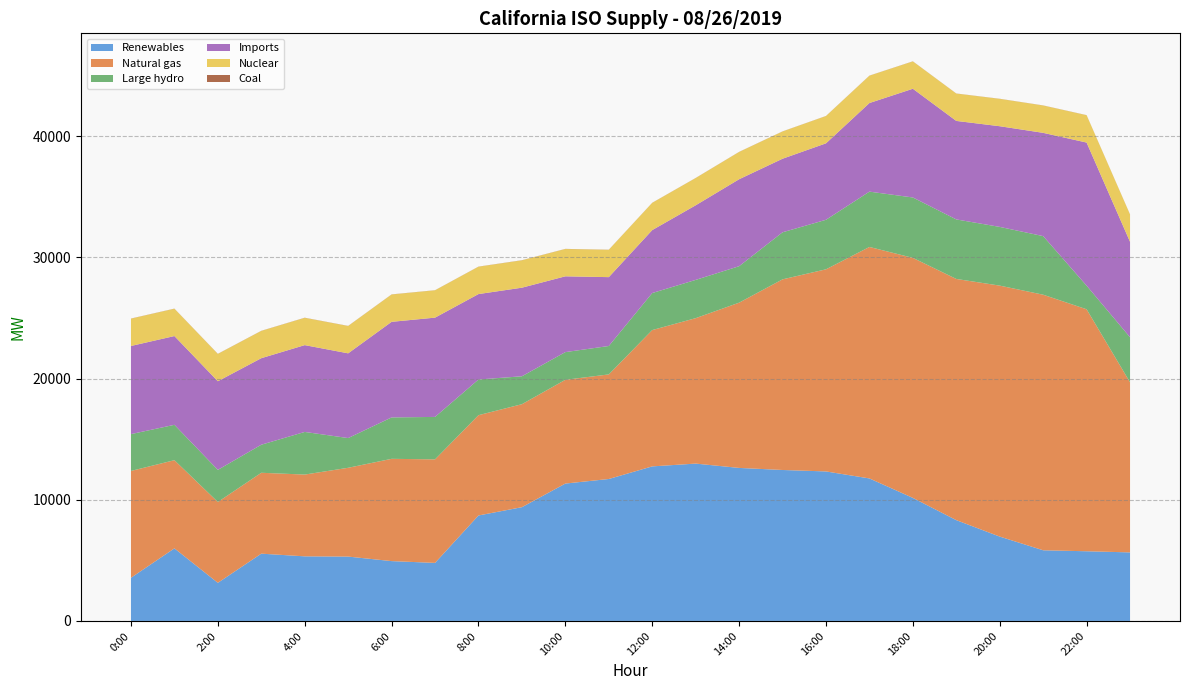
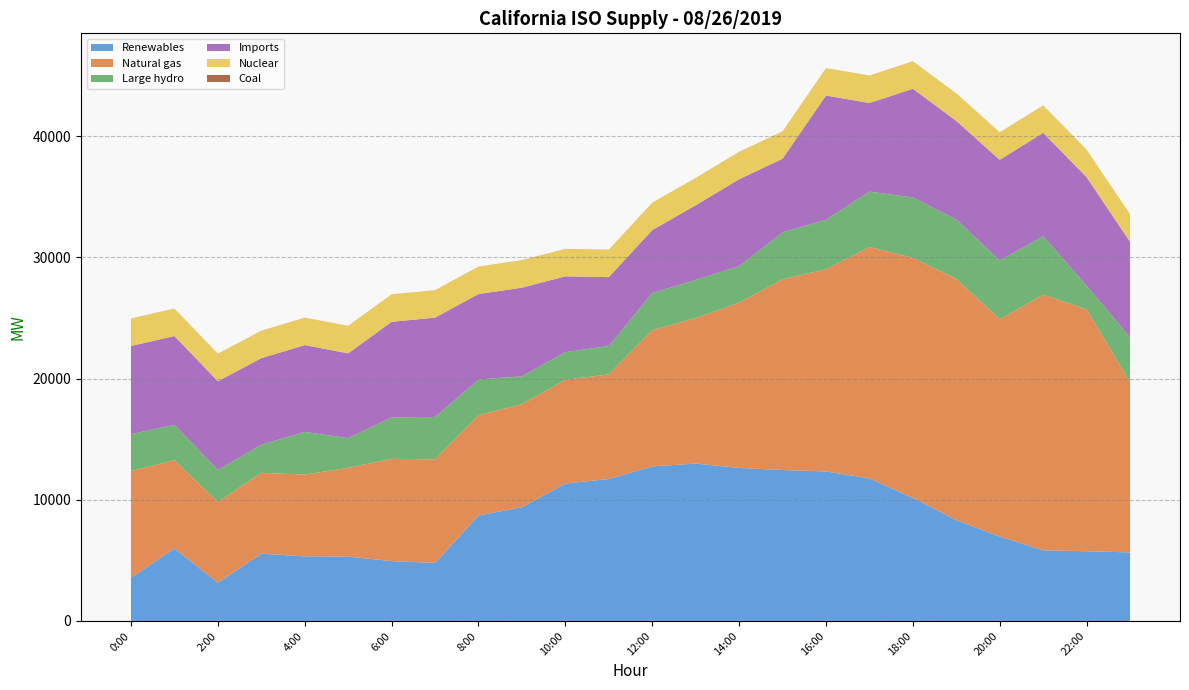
Imports, 16:00: 6300 -> 10300
Natural gas, 20:00: 20700 -> 17900
Imports, 22:00: 11800 -> 9000
